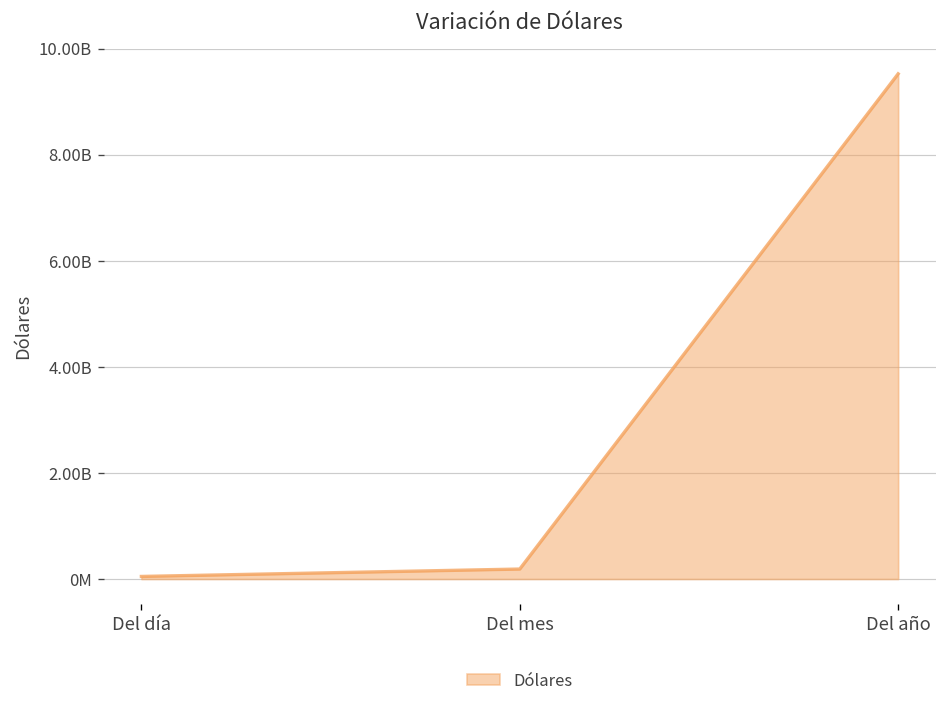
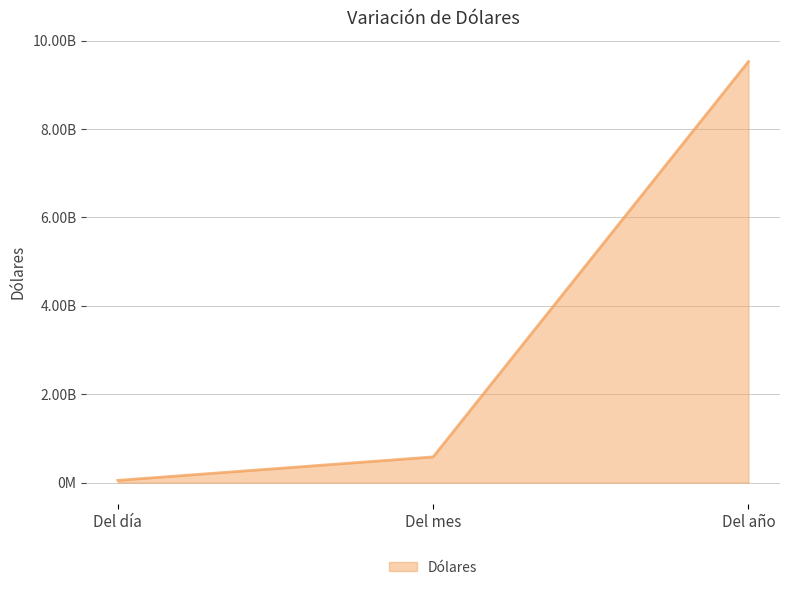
Del mes: 200000000 -> 600000000
